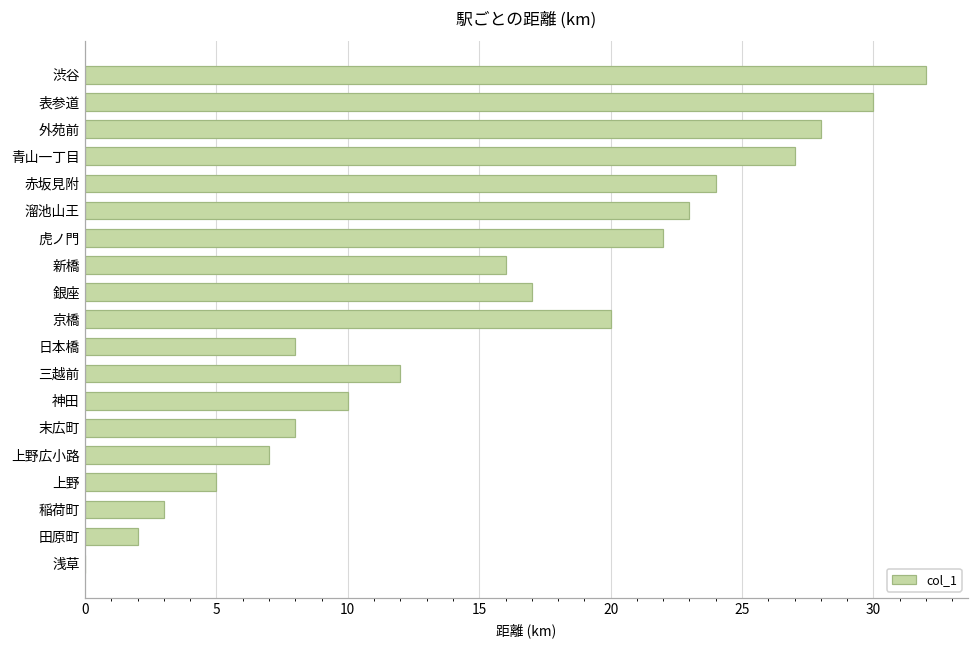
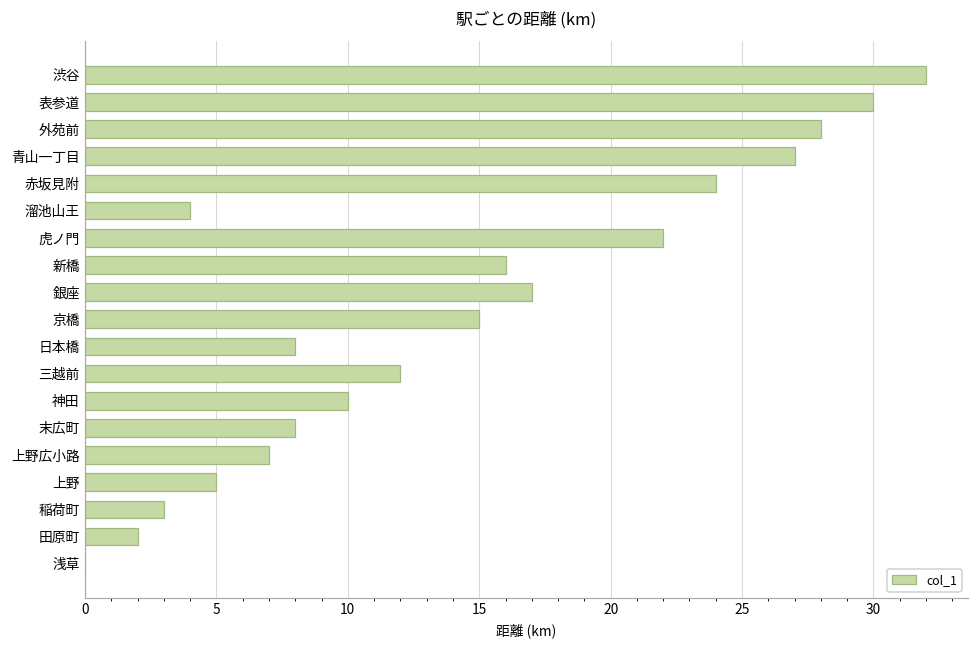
溜池山王: 23 -> 4
京橋: 20 -> 15
